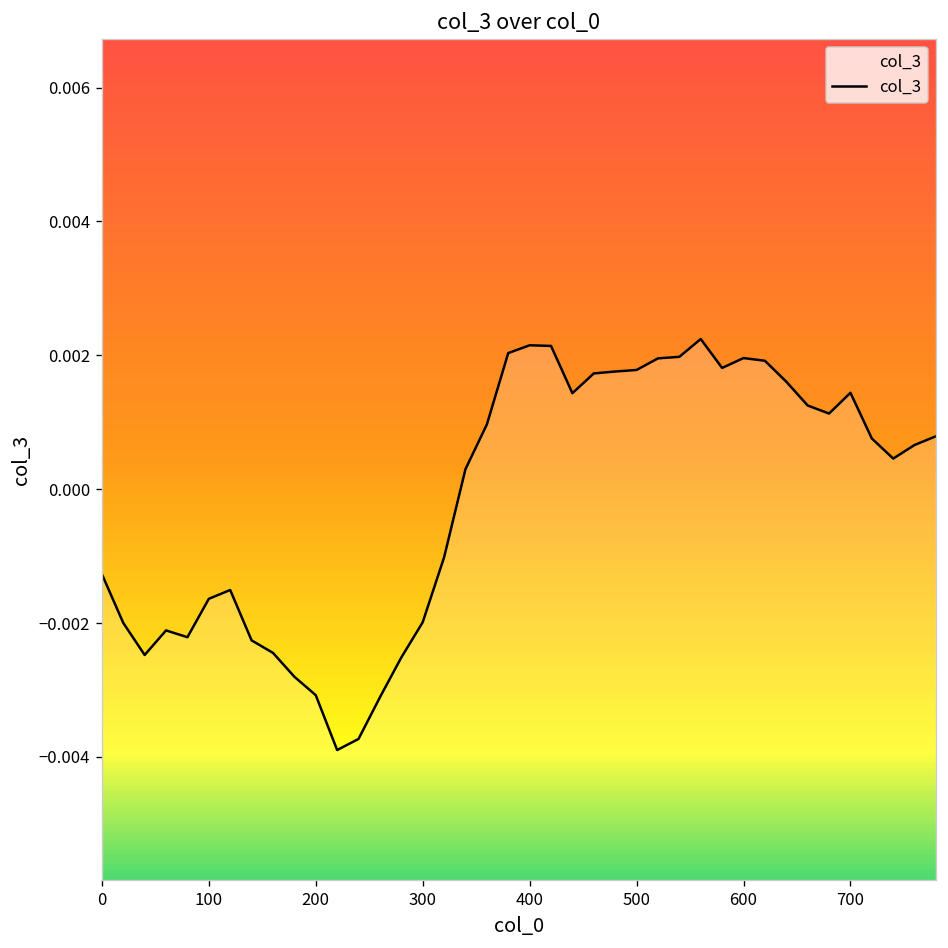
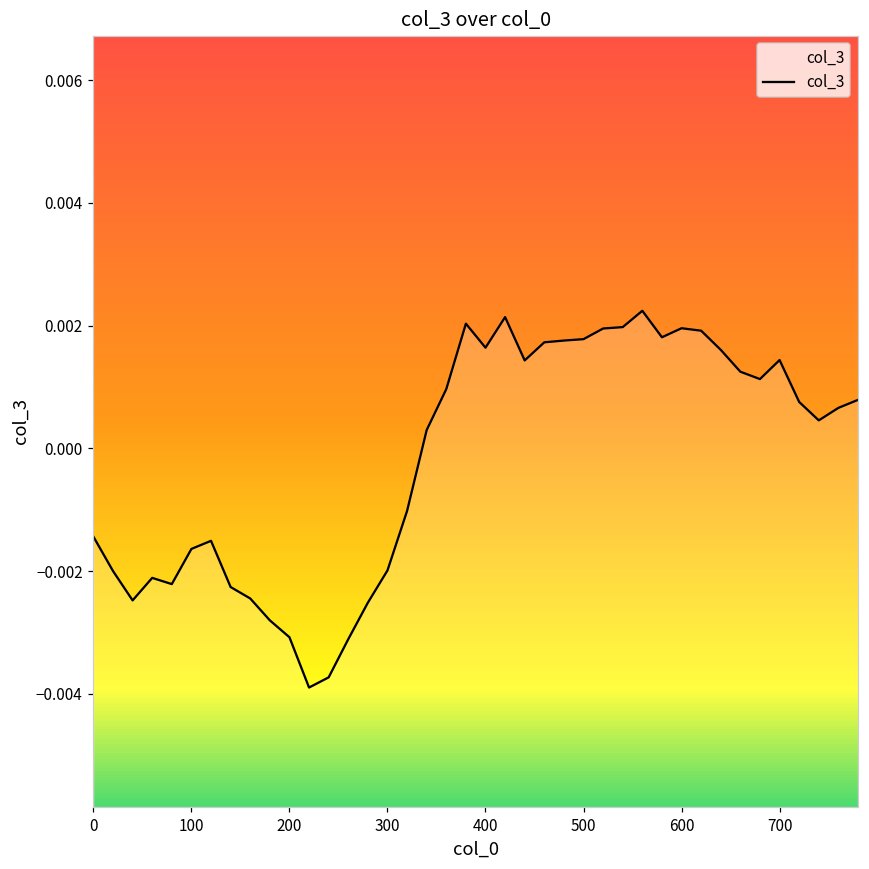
0: -0.0013 -> -0.0014
400: 0.0021 -> 0.0016
